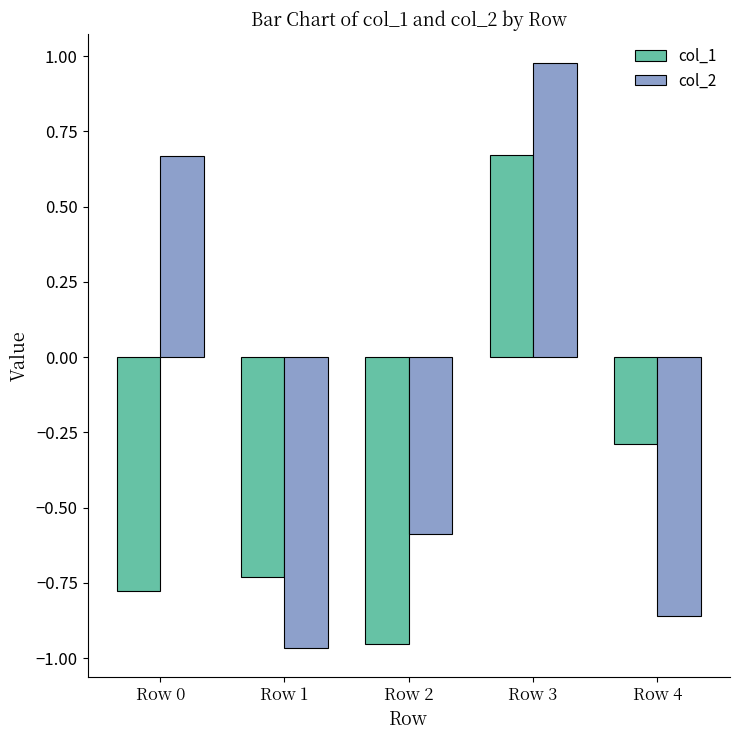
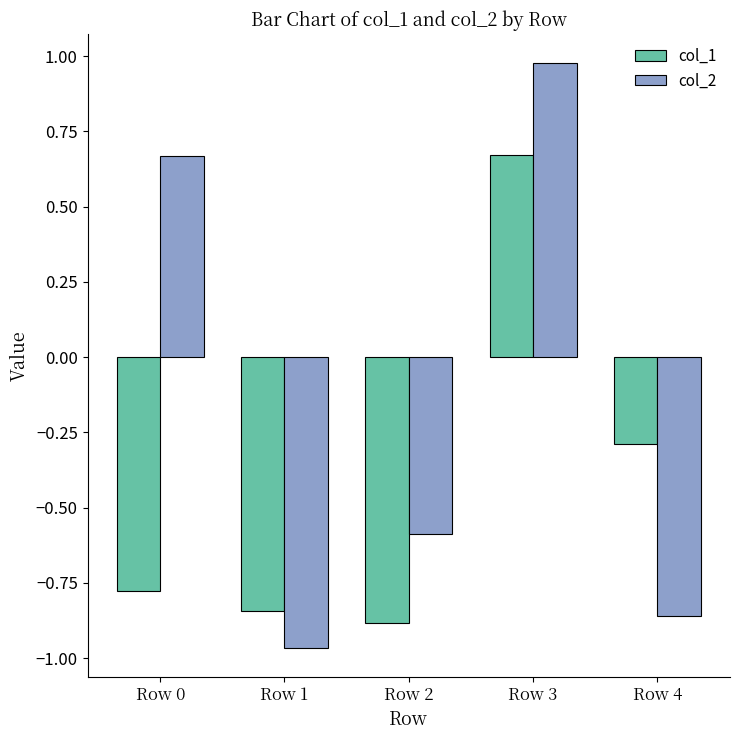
col_1, Row 1: -0.73 -> -0.85
col_1, Row 2: -0.95 -> -0.88
